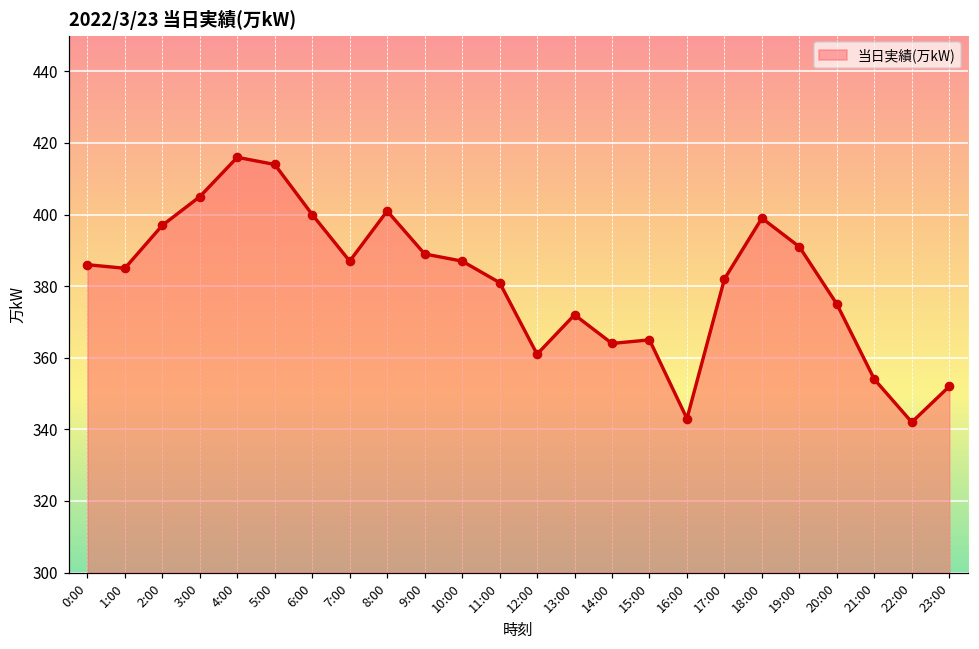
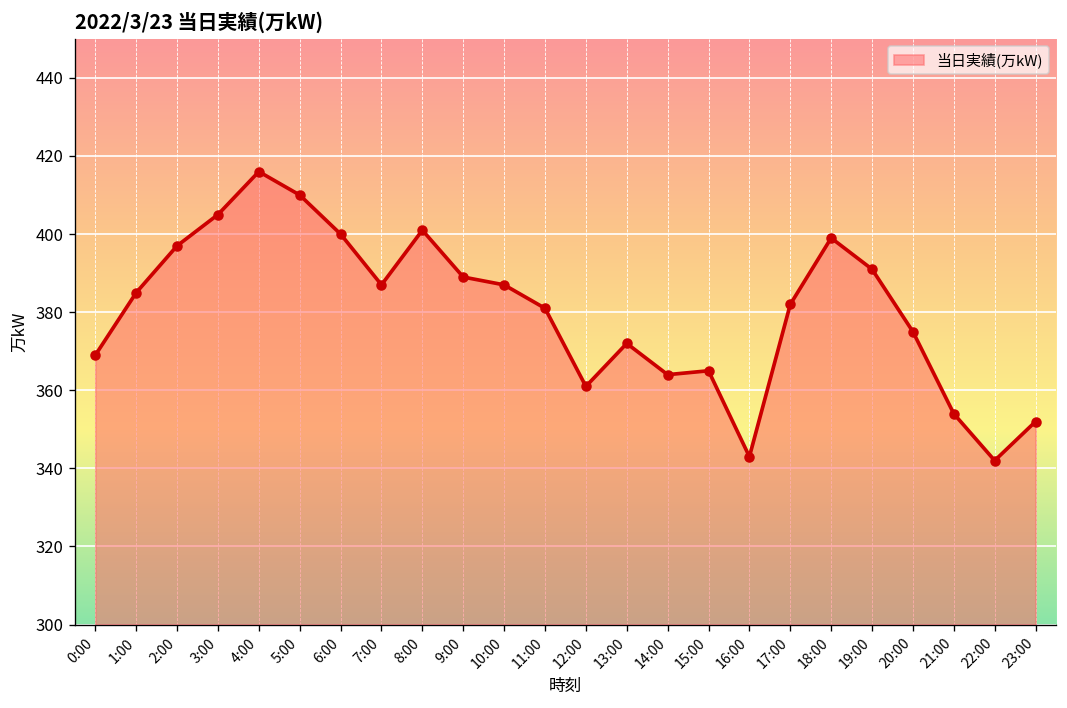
0:00: 386 -> 369
5:00: 414 -> 410
